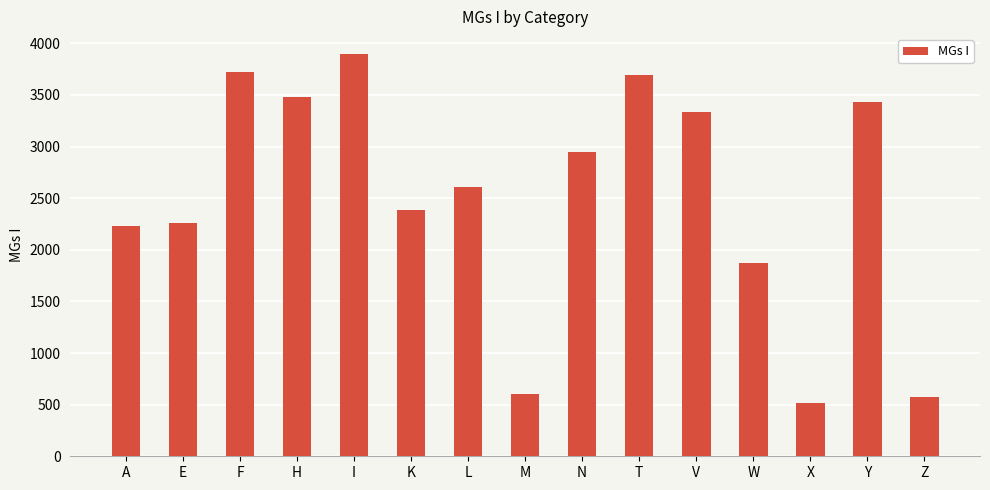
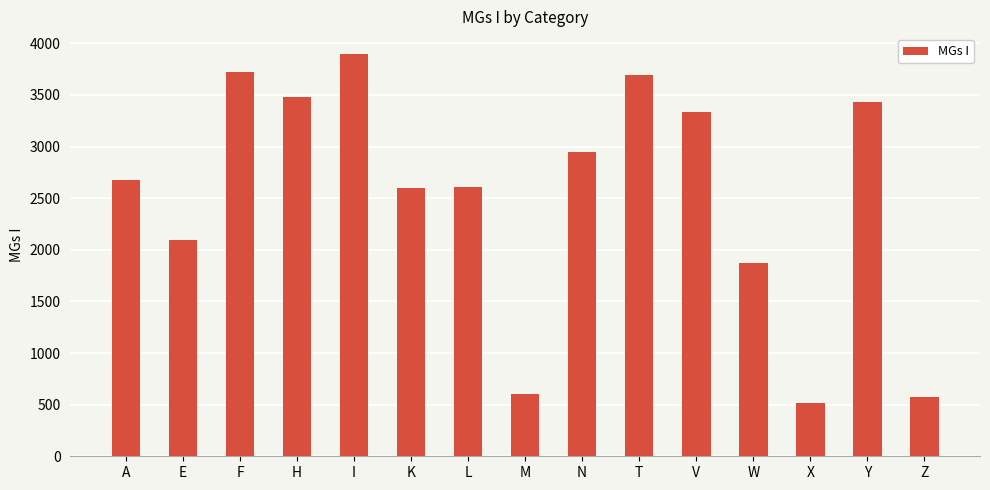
A: 2230 -> 2670
E: 2260 -> 2090
K: 2390 -> 2600
